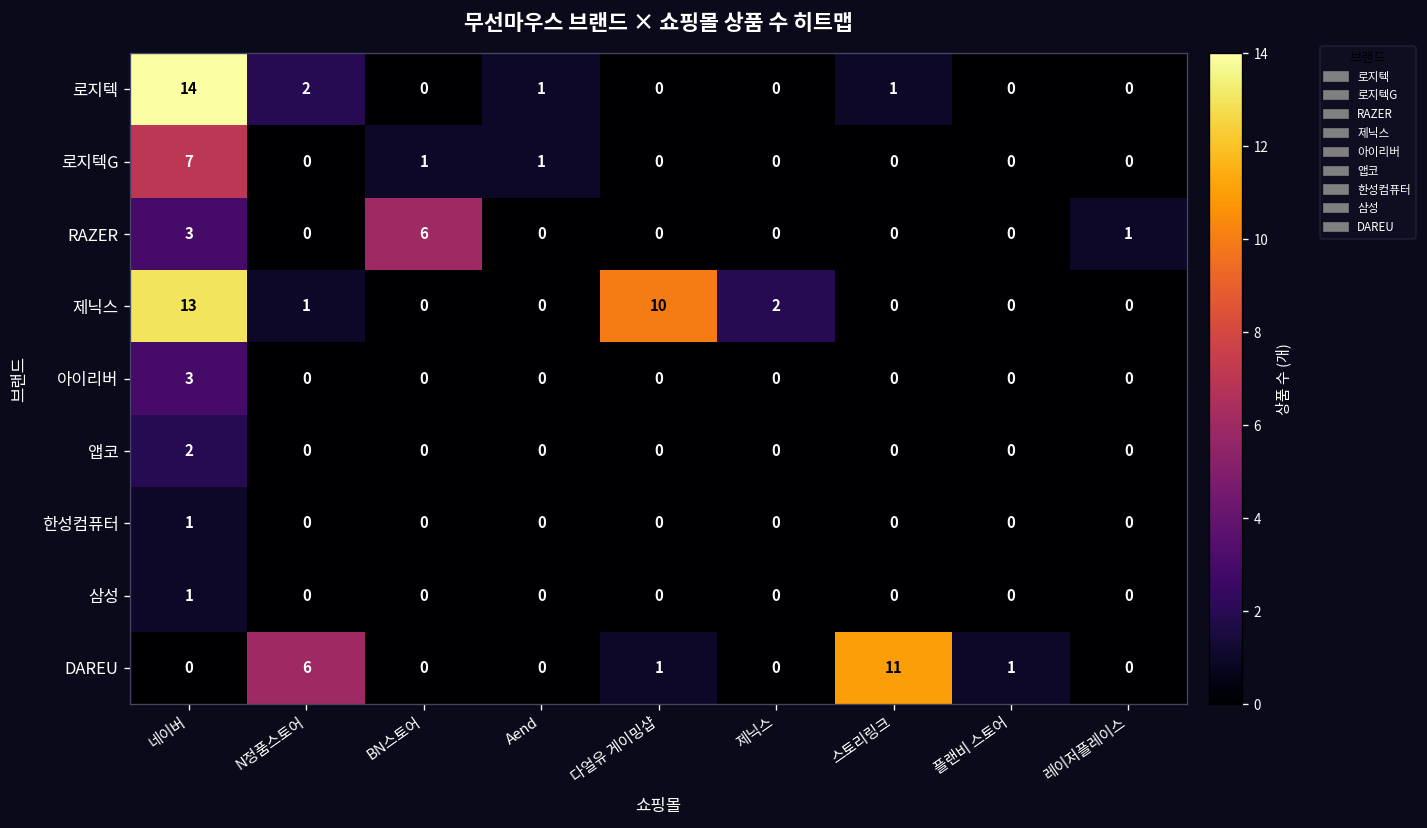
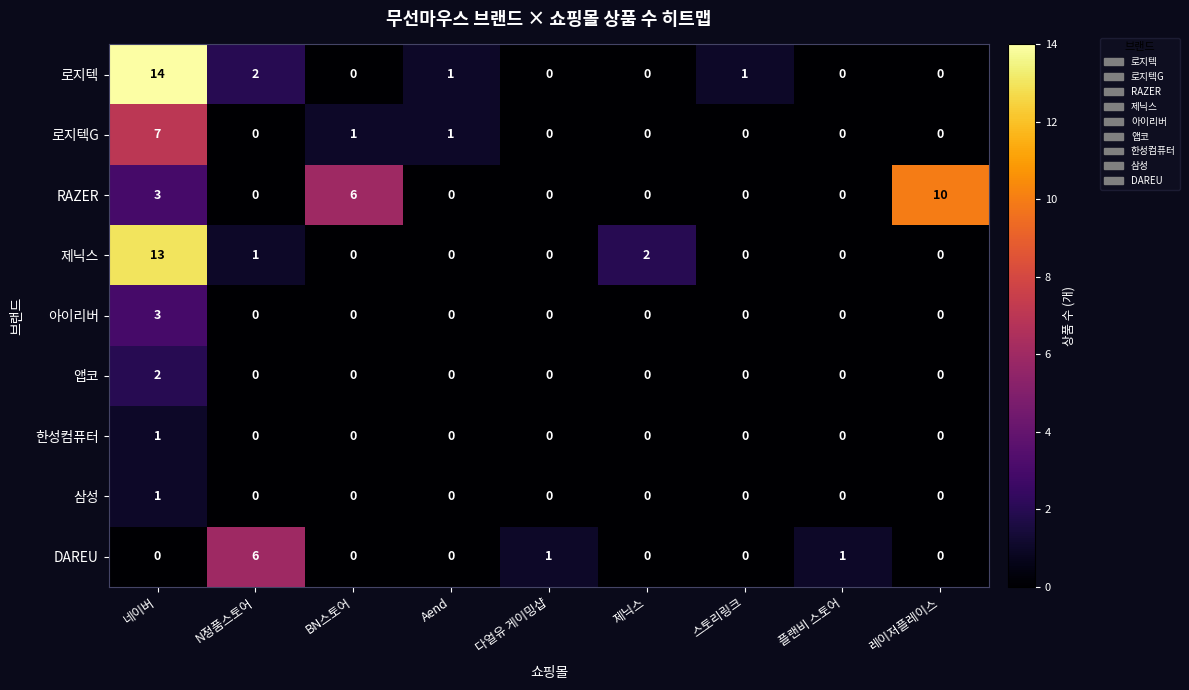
RAZER, 레이저플레이스: 1 -> 10
제닉스, 다얼유 게이밍샵: 10 -> 0
DAREU, 스토리링크: 11 -> 0
